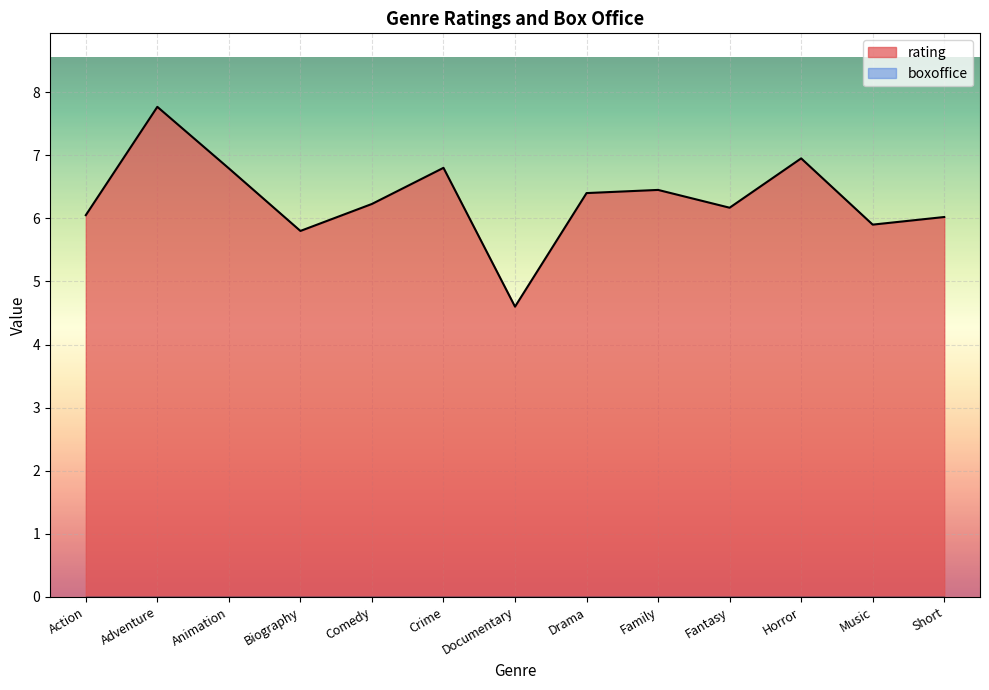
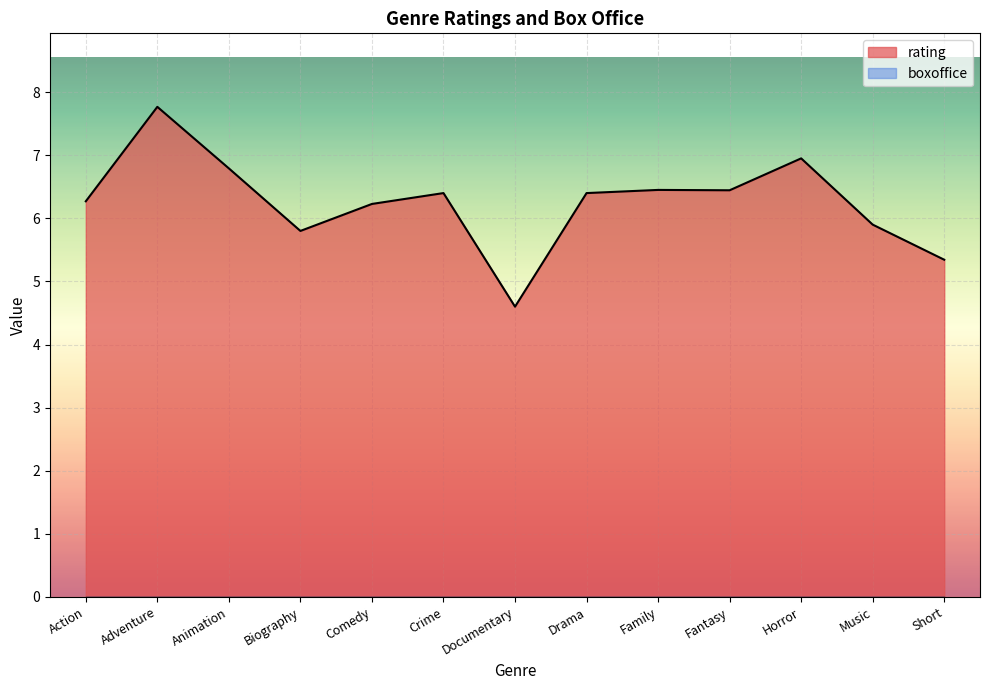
rating, Action: 6.1 -> 6.3
rating, Crime: 6.8 -> 6.4
rating, Fantasy: 6.2 -> 6.4
rating, Short: 6.0 -> 5.3
